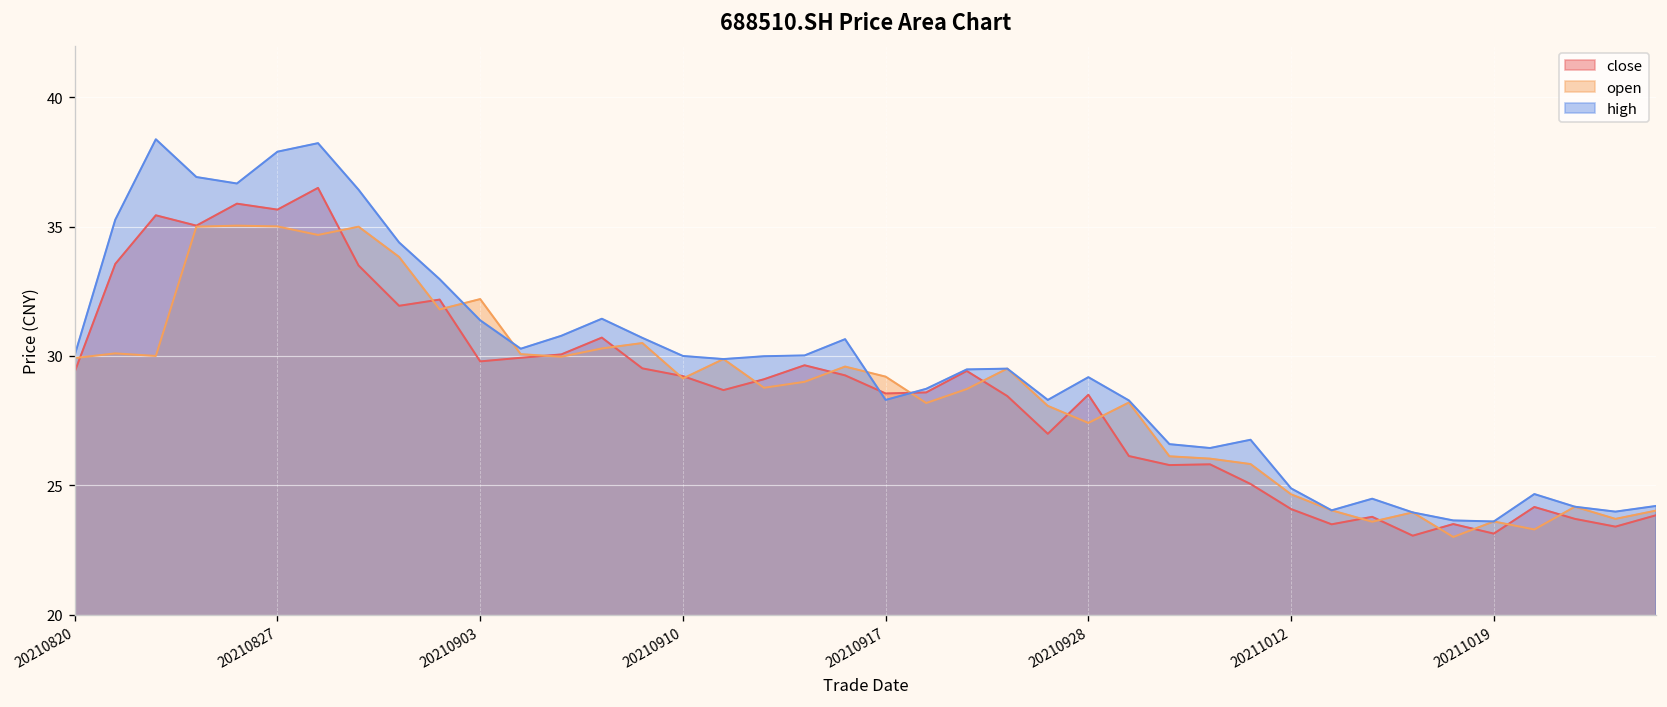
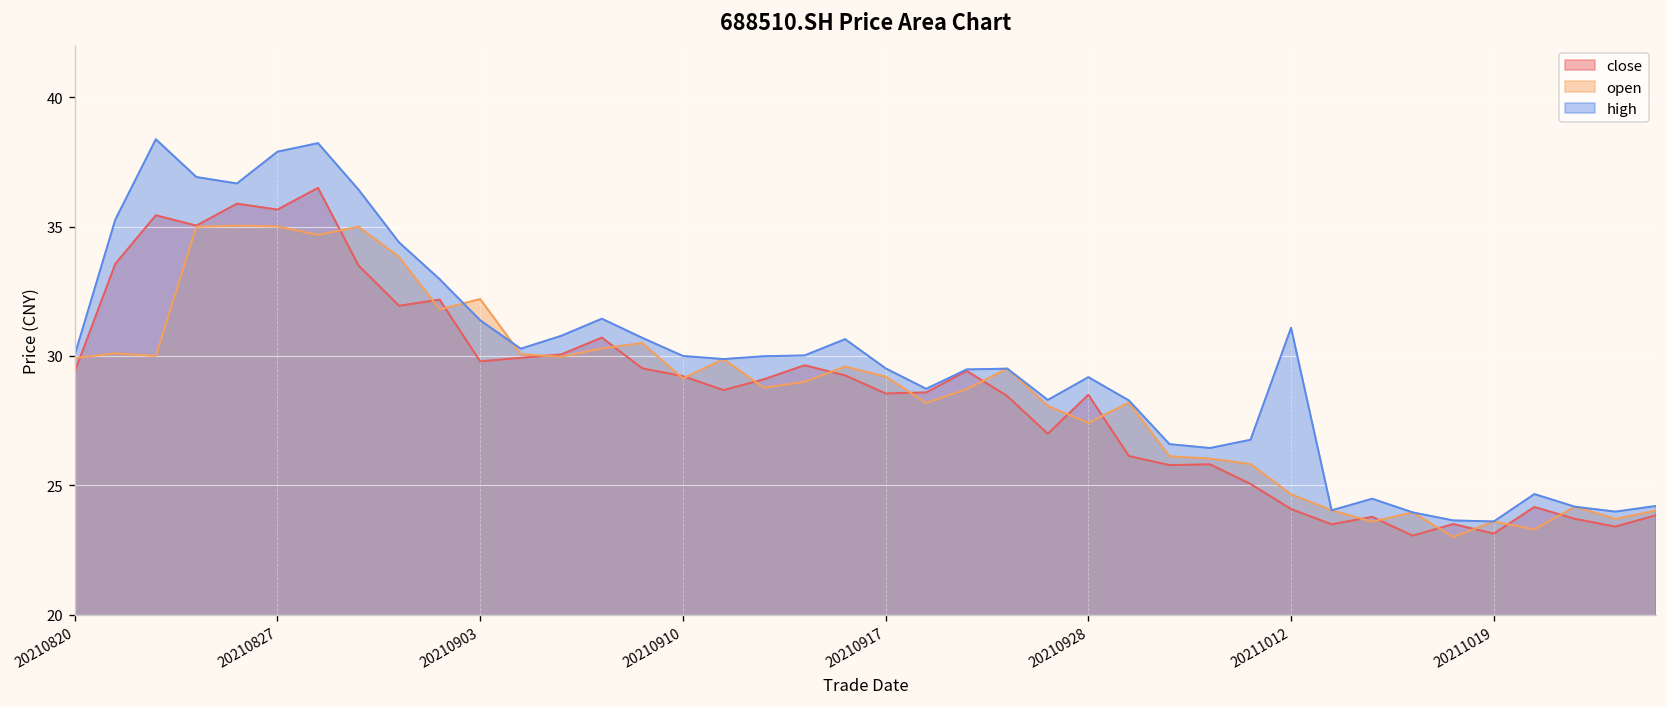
high, 20210917: 28.3 -> 29.5
high, 20211012: 24.9 -> 31.1
